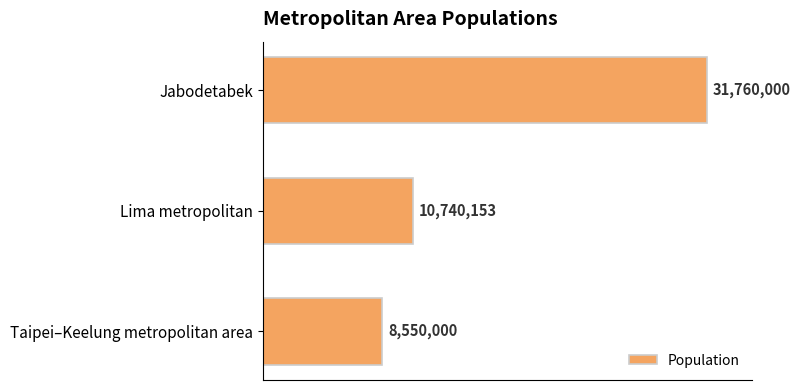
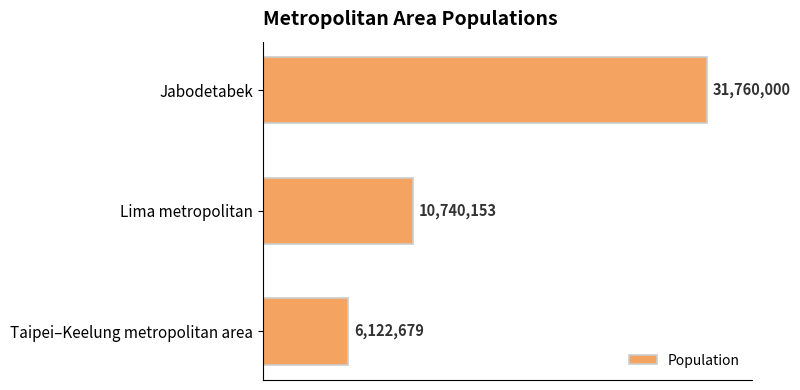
Taipei–Keelung metropolitan area: 8,550,000 -> 6,122,679
